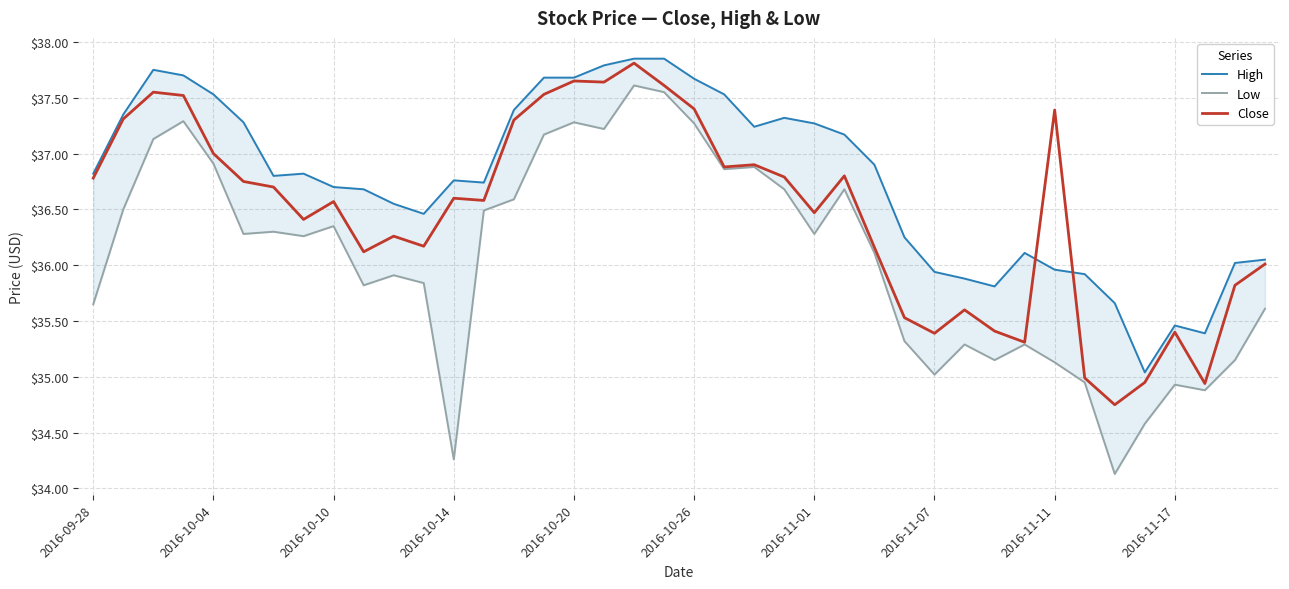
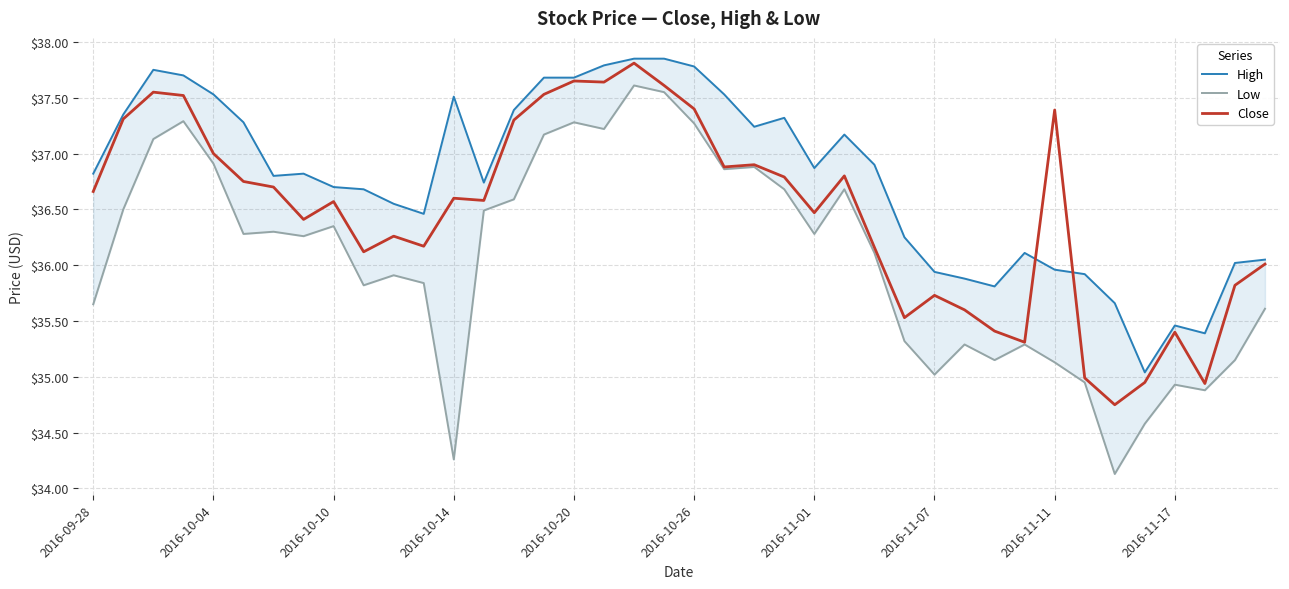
Close, 2016-09-28: $36.78 -> $36.66
High, 2016-10-14: $36.76 -> $37.51
High, 2016-10-26: $37.67 -> $37.78
High, 2016-11-01: $37.27 -> $36.87
Close, 2016-11-07: $35.39 -> $35.73
